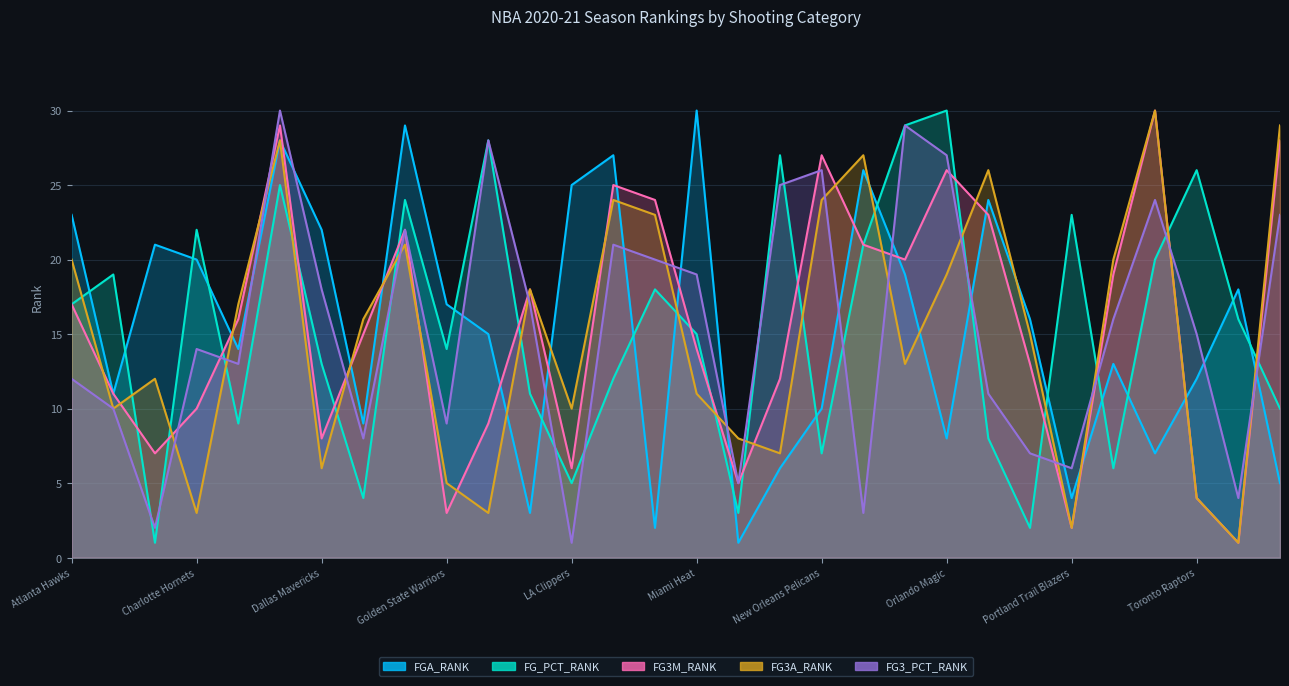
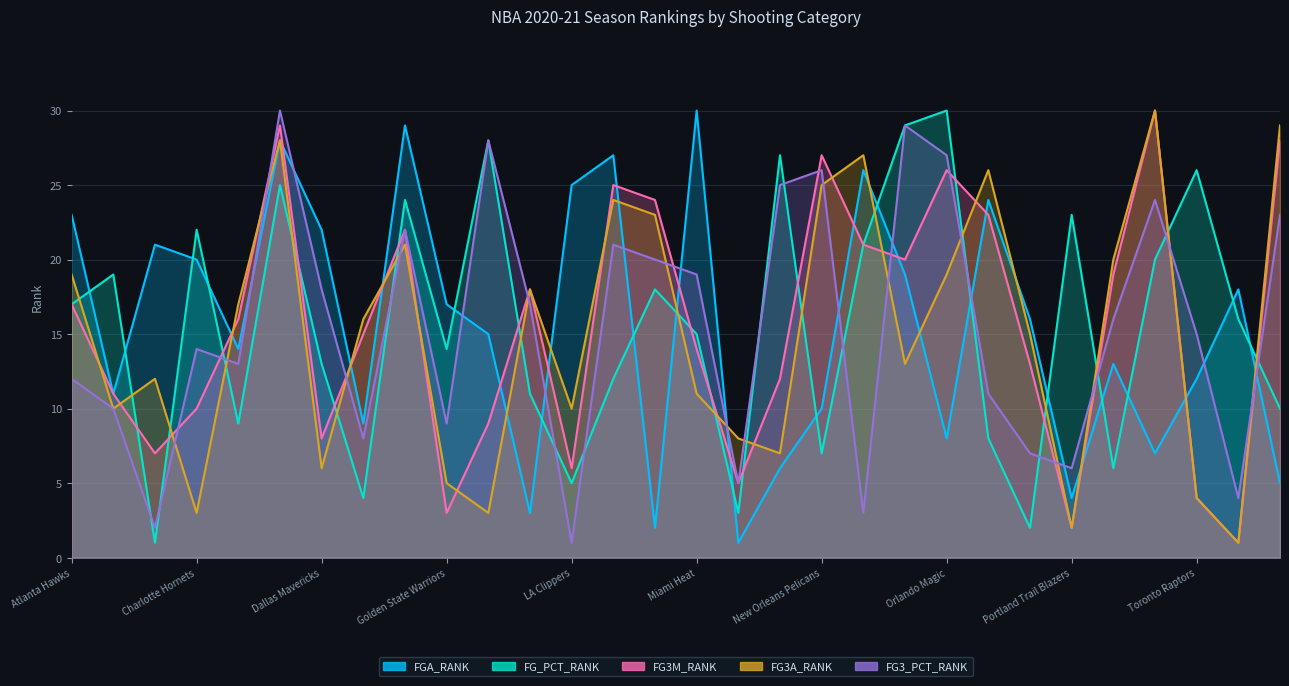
FG3A_RANK, Atlanta Hawks: 20 -> 19
FG3A_RANK, New Orleans Pelicans: 24 -> 25
